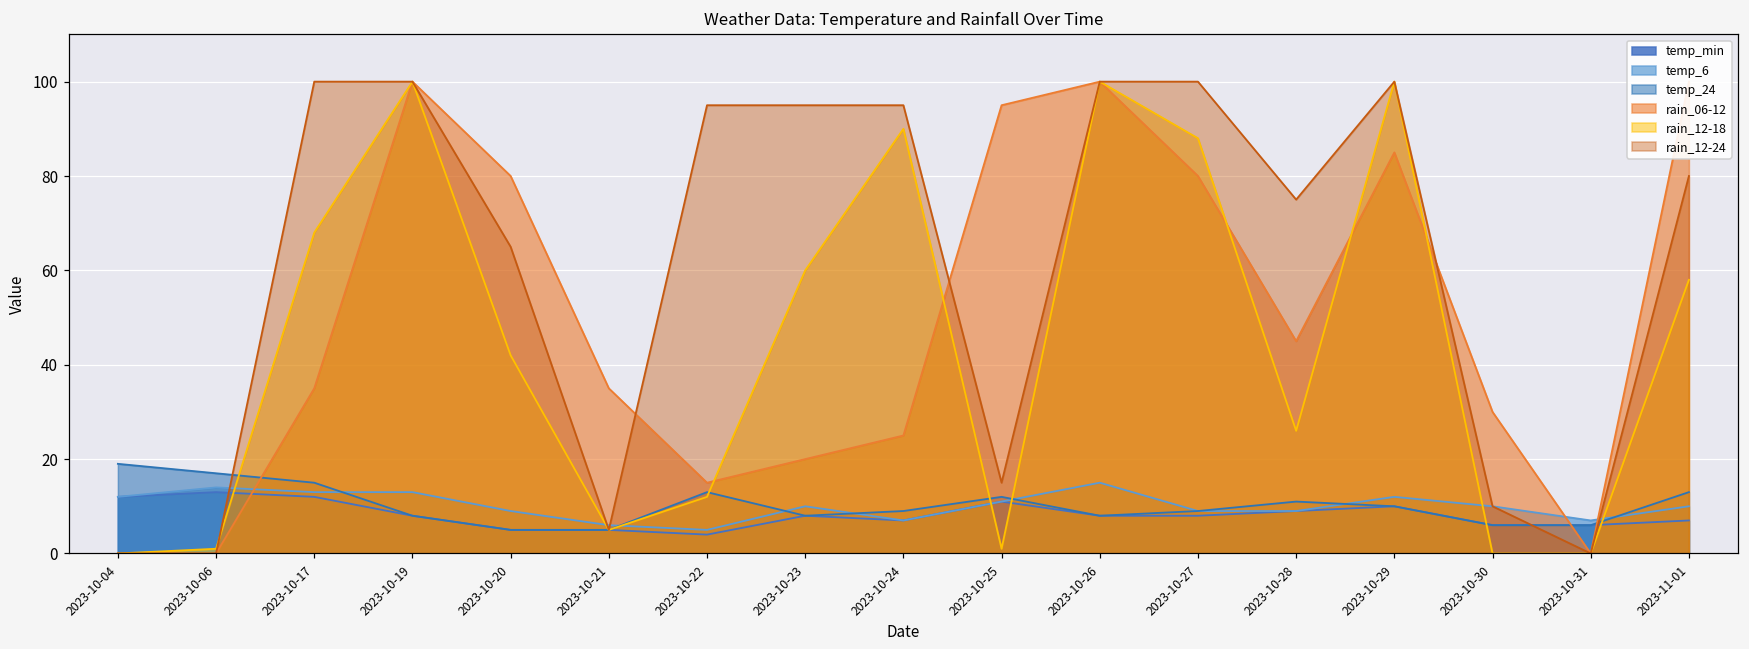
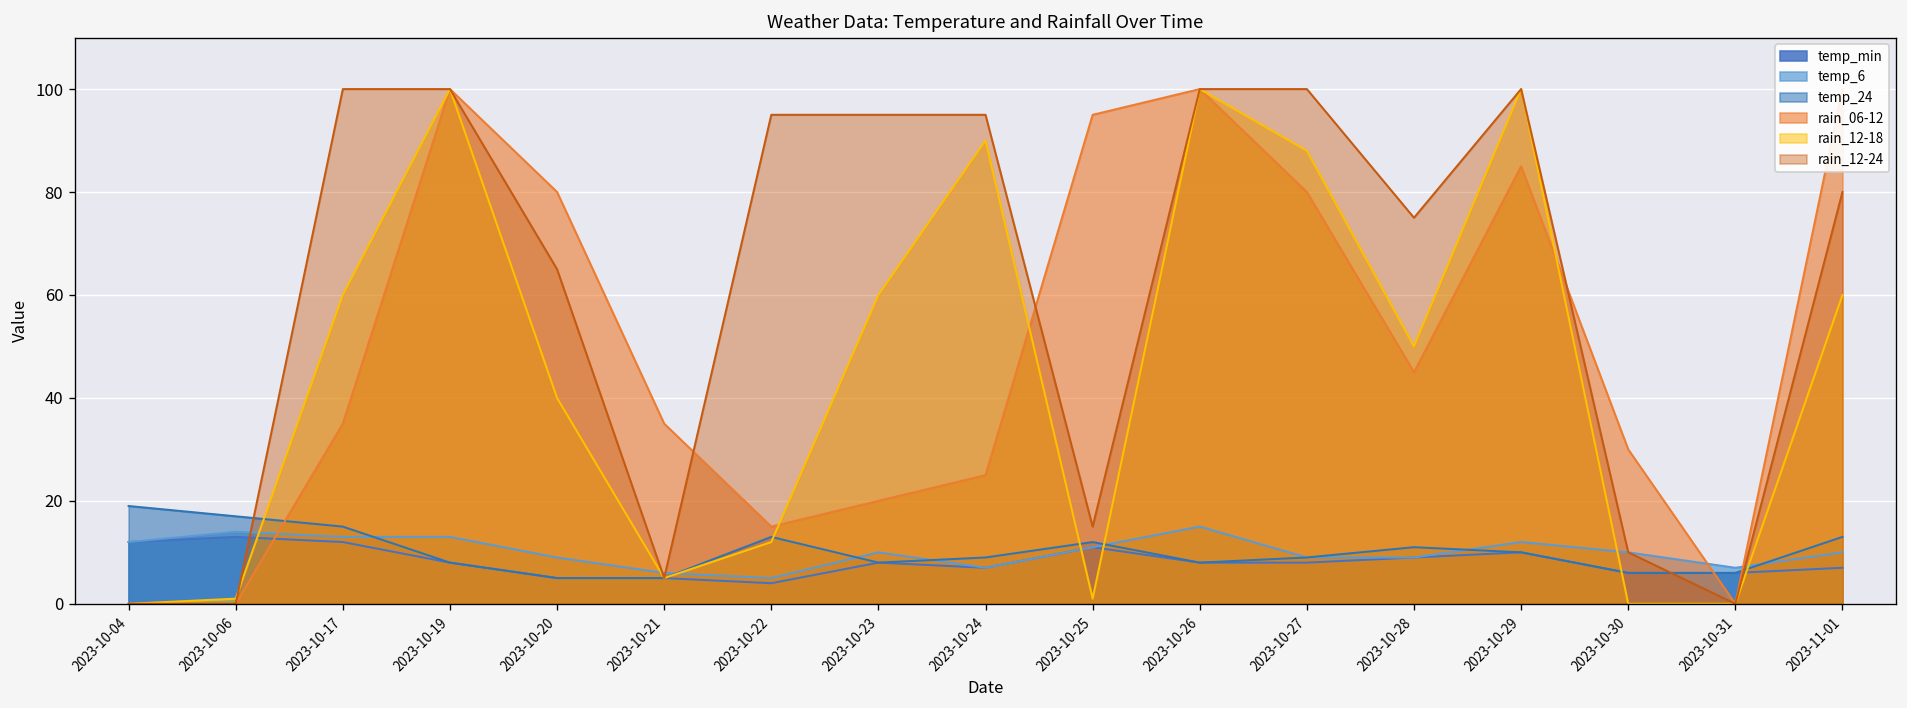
rain_12-18, 2023-10-17: 68 -> 60
rain_12-18, 2023-10-20: 42 -> 40
rain_12-18, 2023-10-28: 26 -> 50
rain_12-18, 2023-11-01: 58 -> 60
